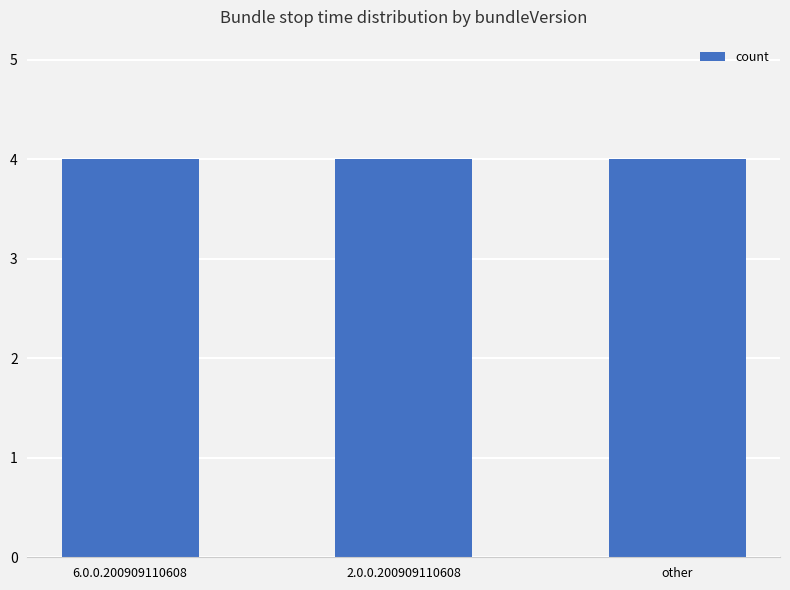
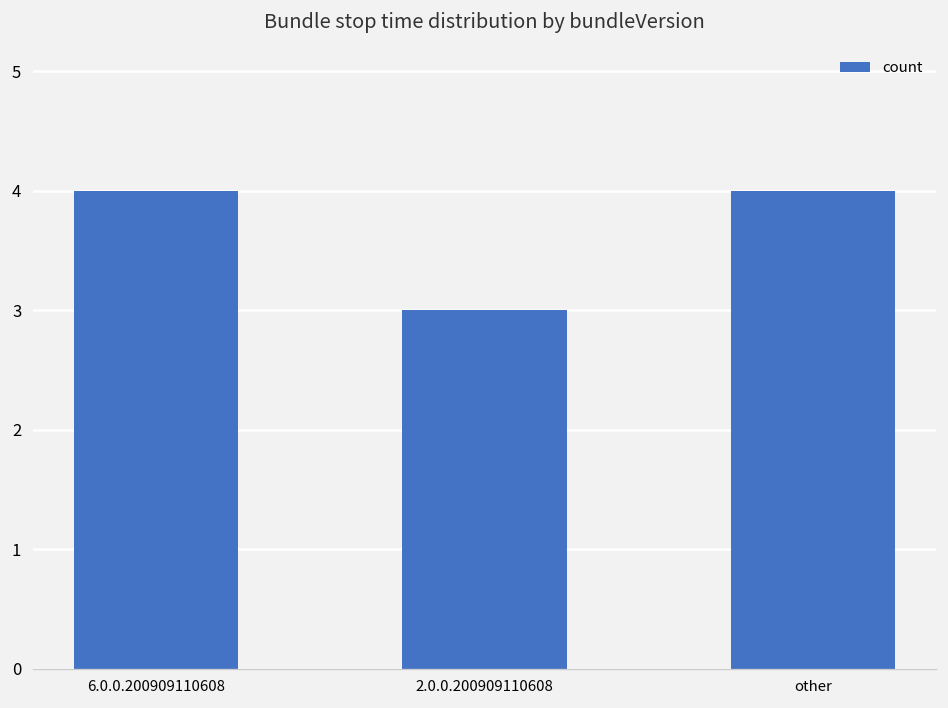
2.0.0.200909110608: 4 -> 3
